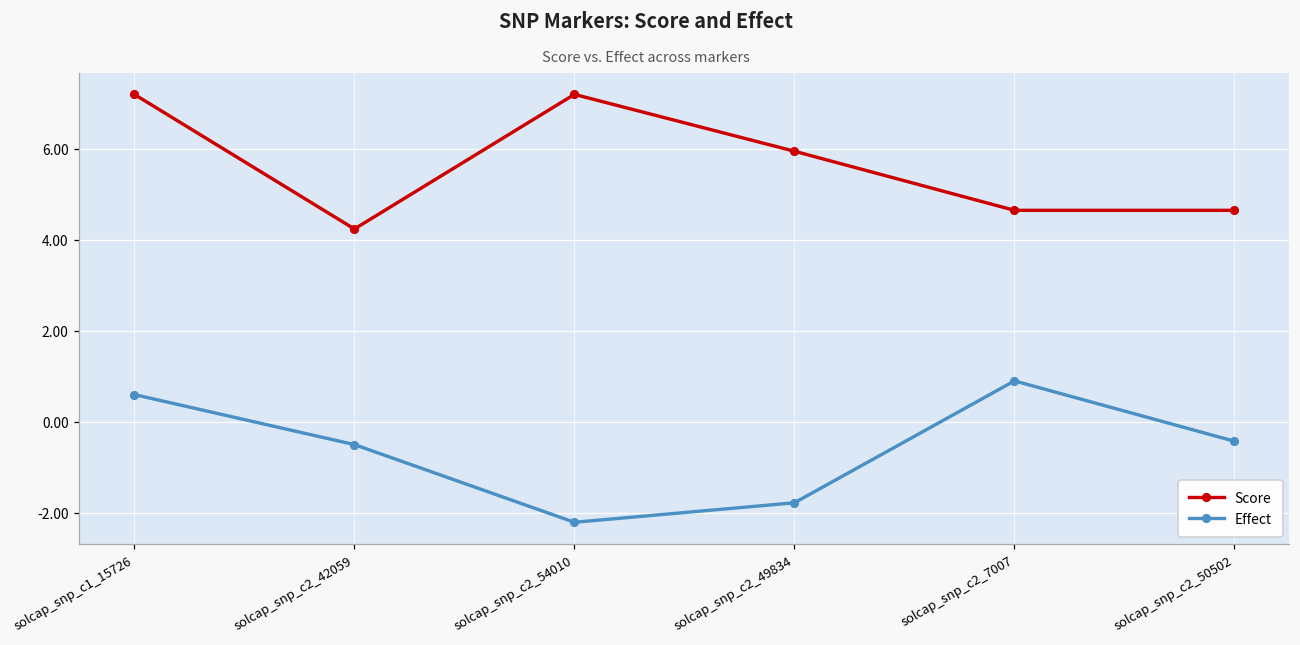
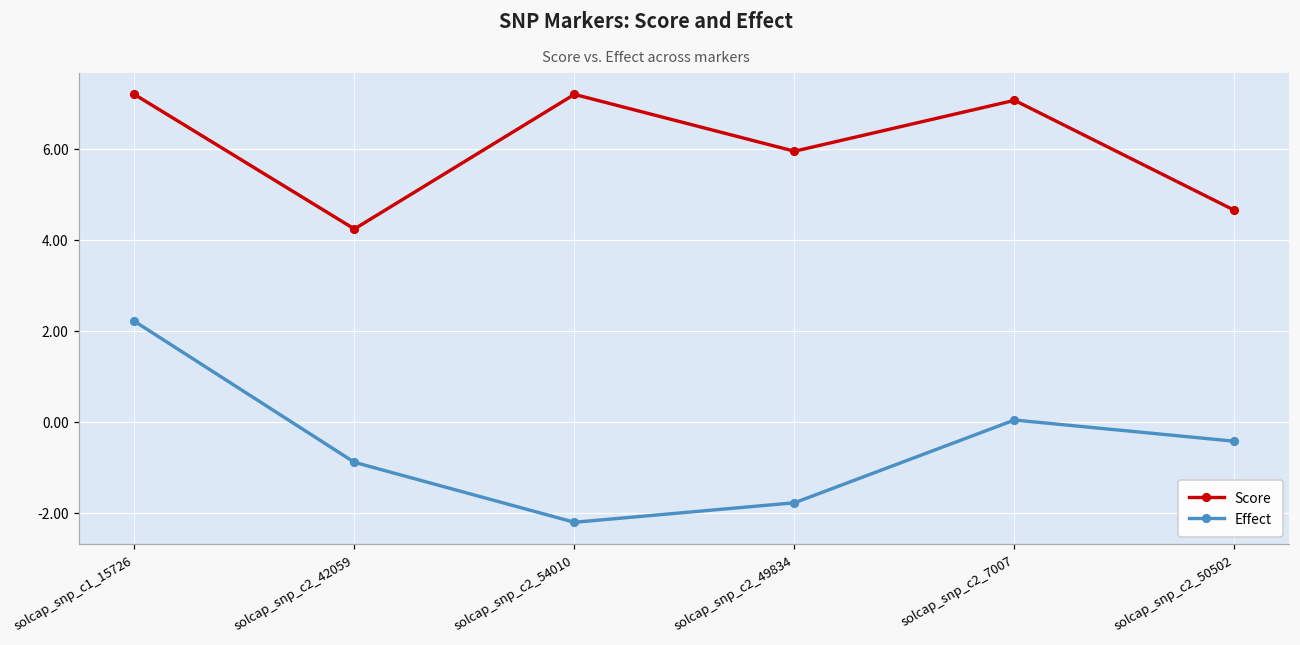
Effect, solcap_snp_c1_15726: 0.6 -> 2.2
Effect, solcap_snp_c2_42059: -0.5 -> -0.9
Score, solcap_snp_c2_7007: 4.7 -> 7.1
Effect, solcap_snp_c2_7007: 0.9 -> 0.0
